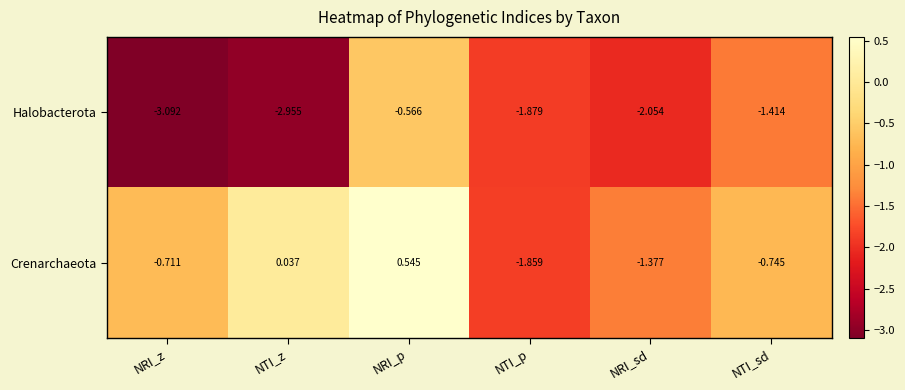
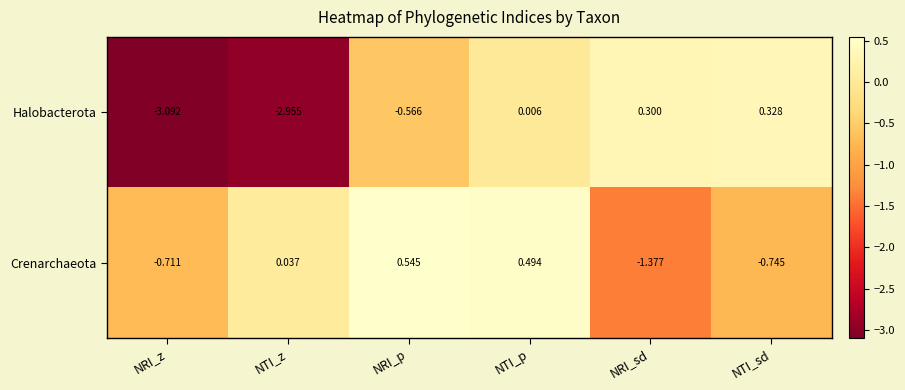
Halobacterota, NTI_p: -1.879 -> 0.006
Halobacterota, NRI_sd: -2.054 -> 0.300
Halobacterota, NTI_sd: -1.414 -> 0.328
Crenarchaeota, NTI_p: -1.859 -> 0.494
